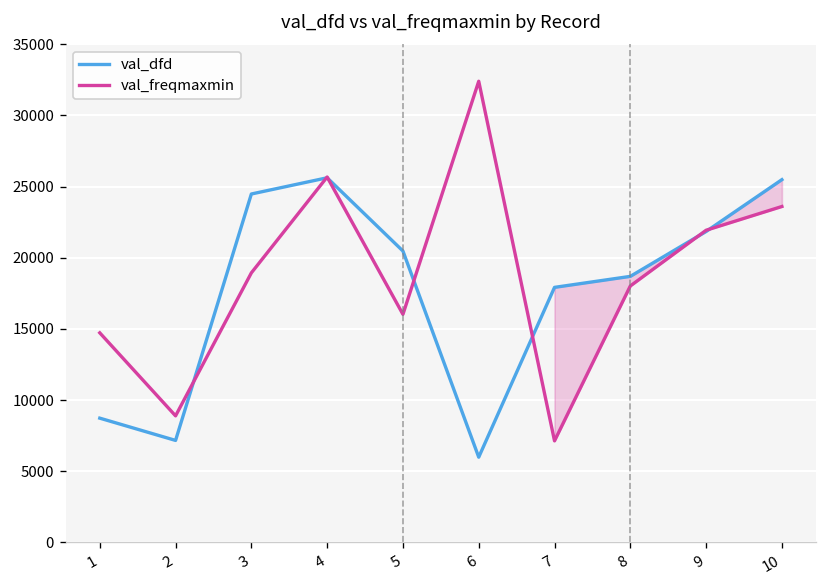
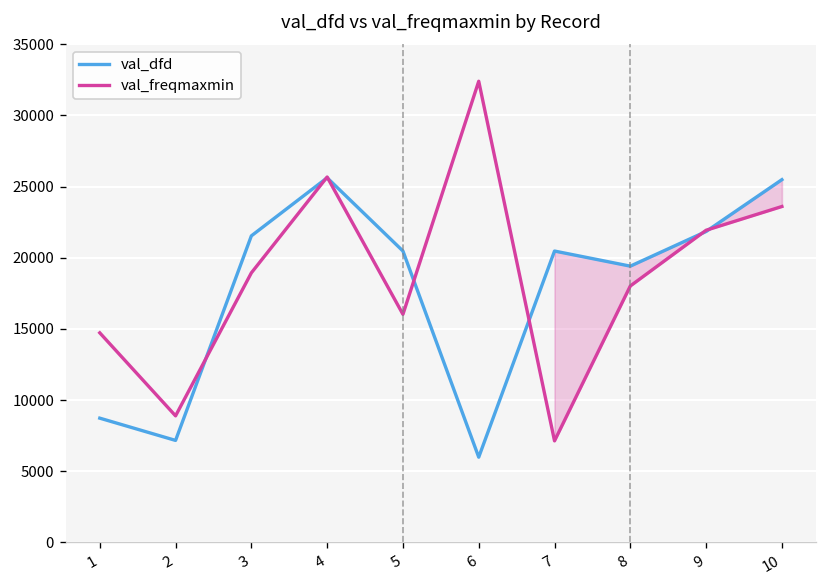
val_dfd, 3: 24500 -> 21500
val_dfd, 7: 17900 -> 20500
val_dfd, 8: 18700 -> 19400
